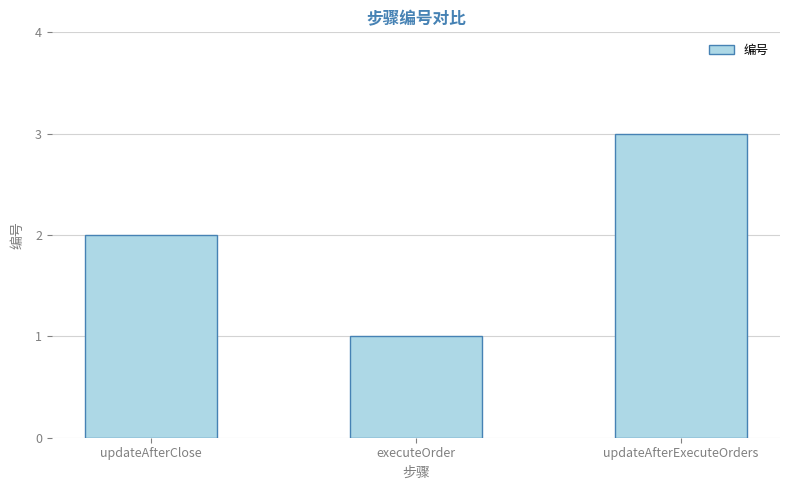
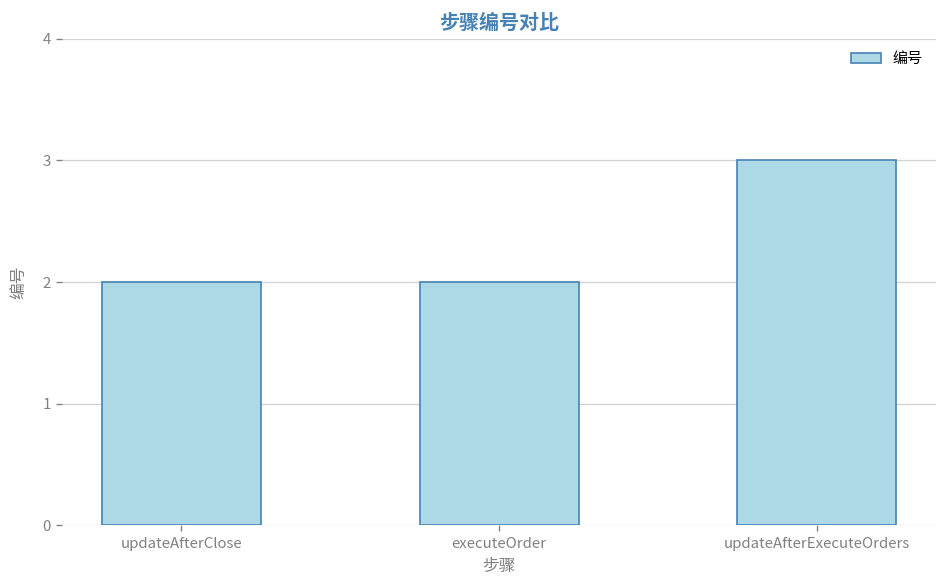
executeOrder: 1 -> 2
